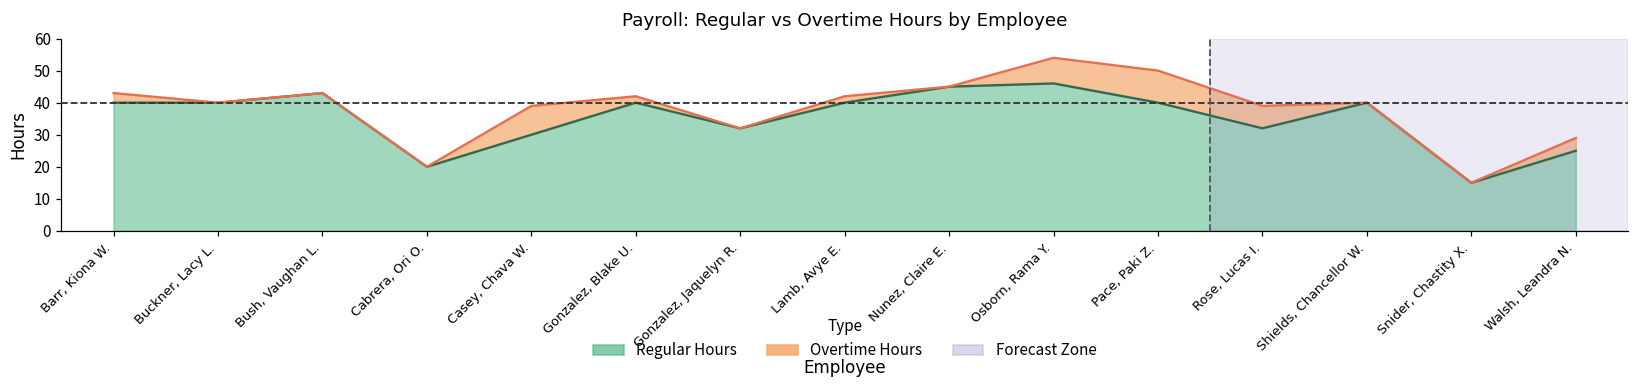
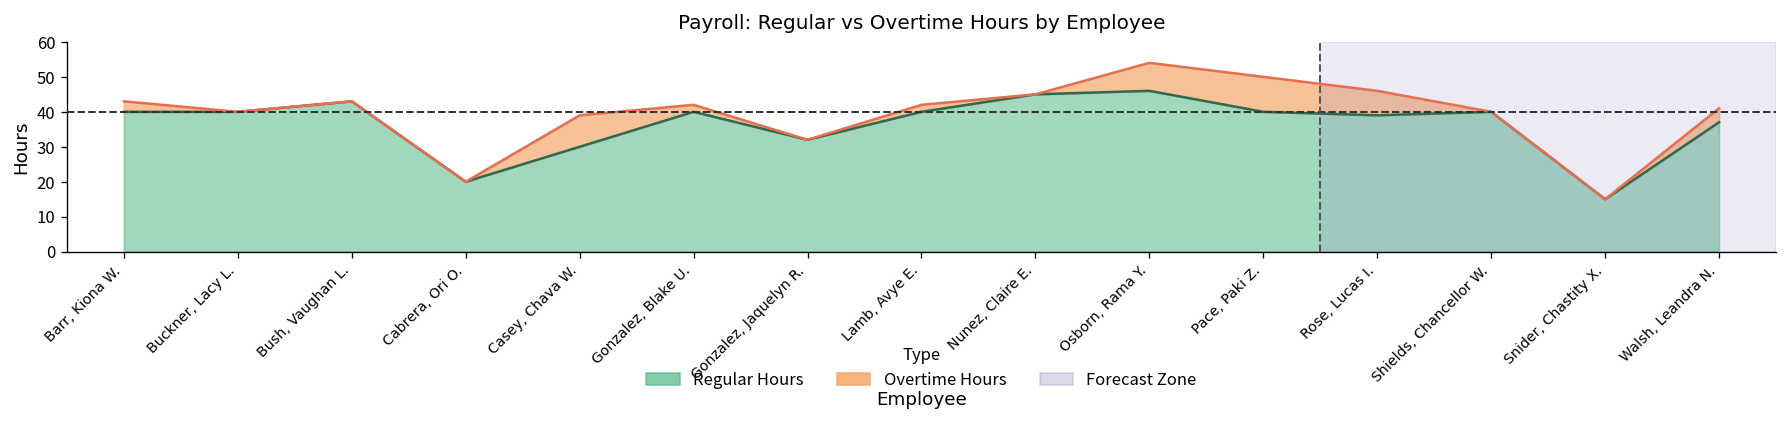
Regular Hours, Rose, Lucas I.: 32 -> 39
Regular Hours, Walsh, Leandra N.: 25 -> 37
